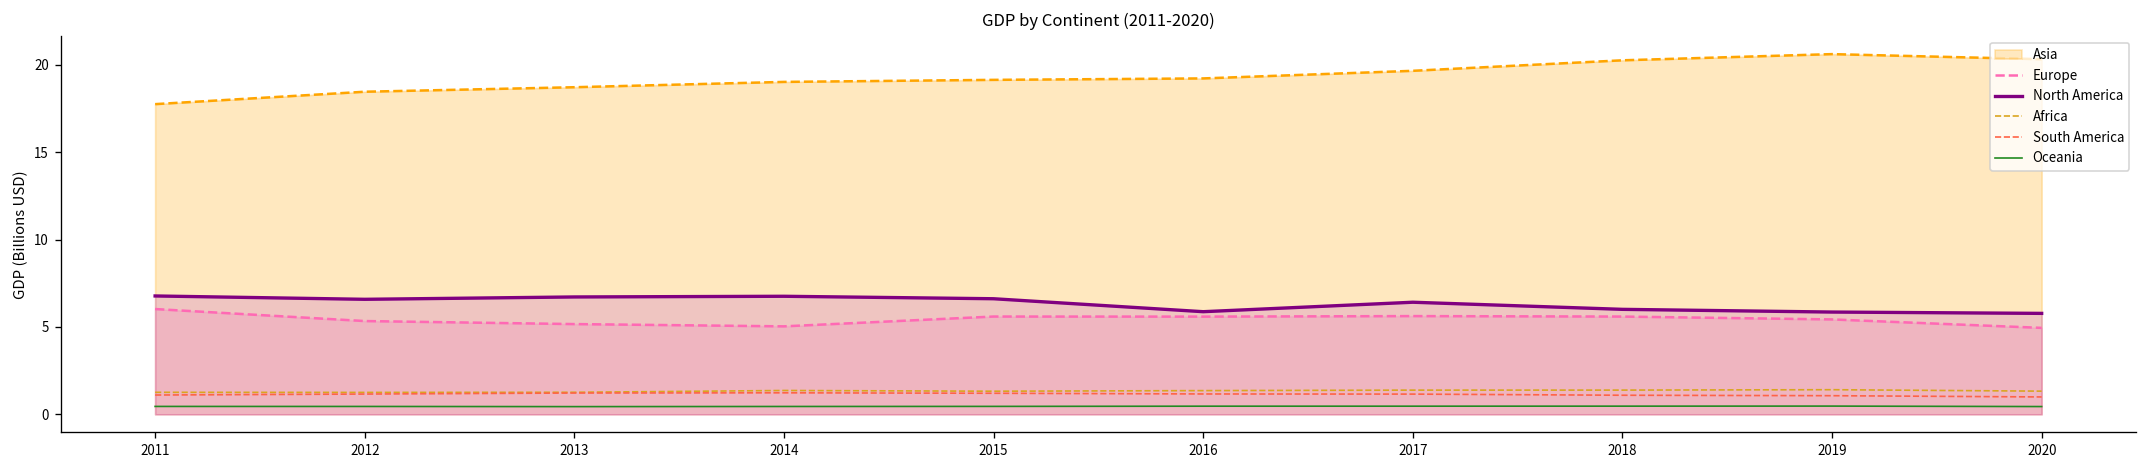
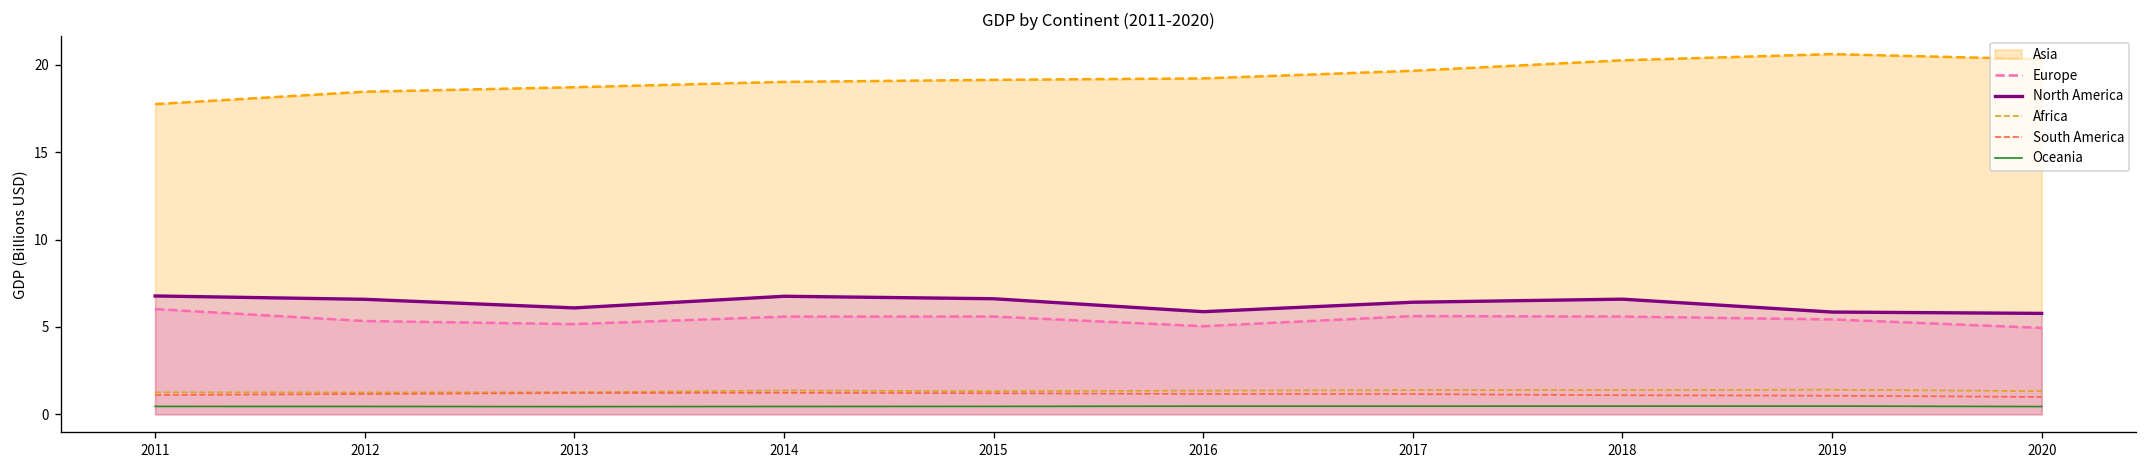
North America, 2013: 6.7 -> 6.1
Europe, 2014: 5.0 -> 5.6
Europe, 2016: 5.6 -> 5.0
North America, 2018: 6.0 -> 6.6
